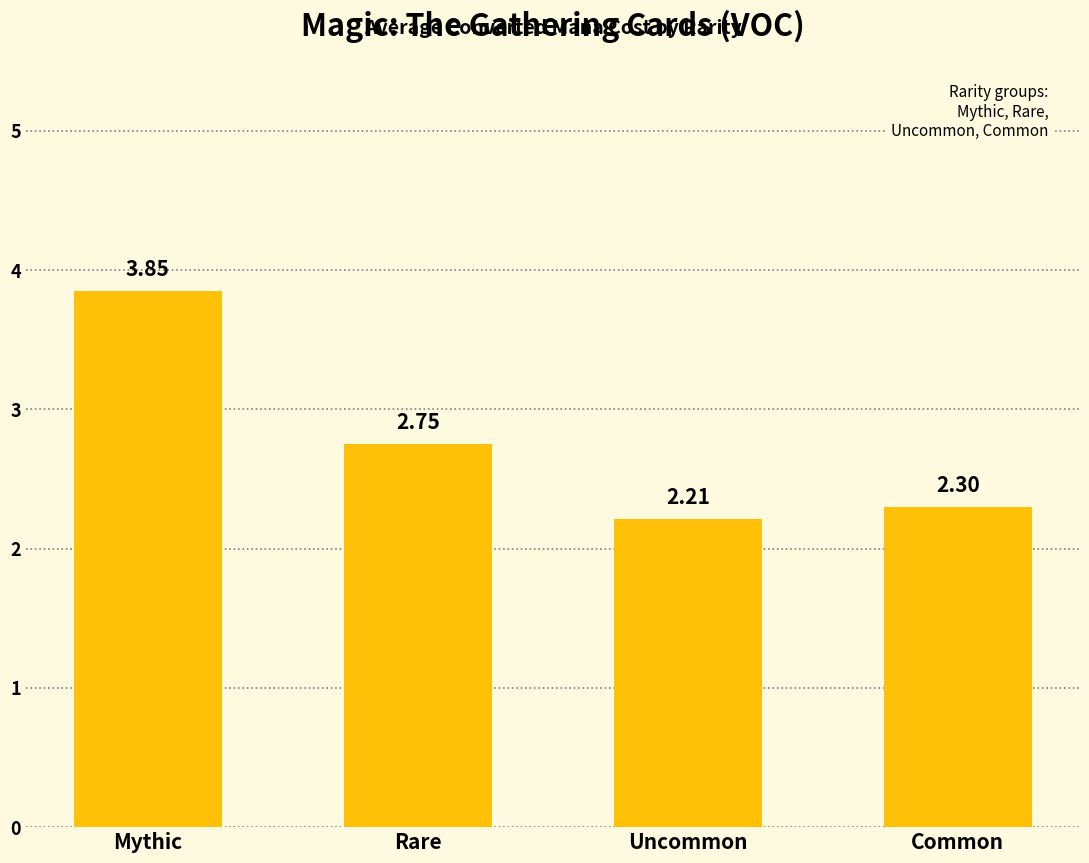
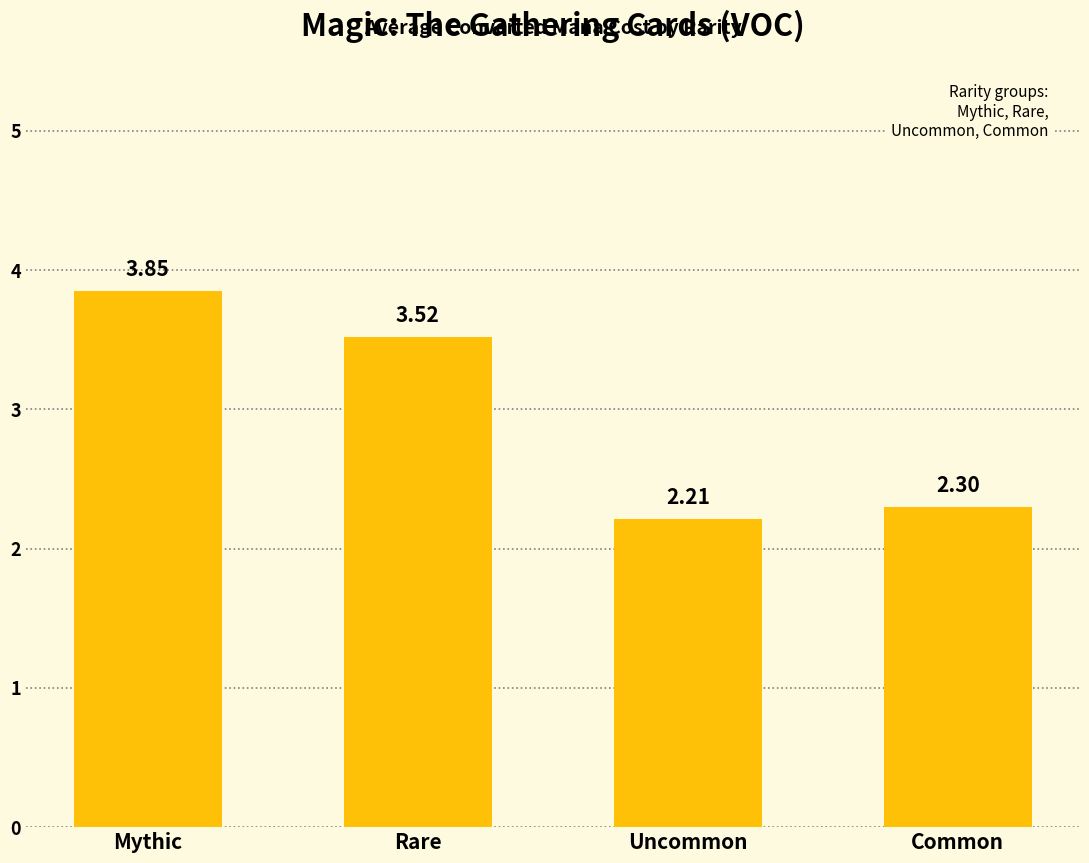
Rare: 2.75 -> 3.52
